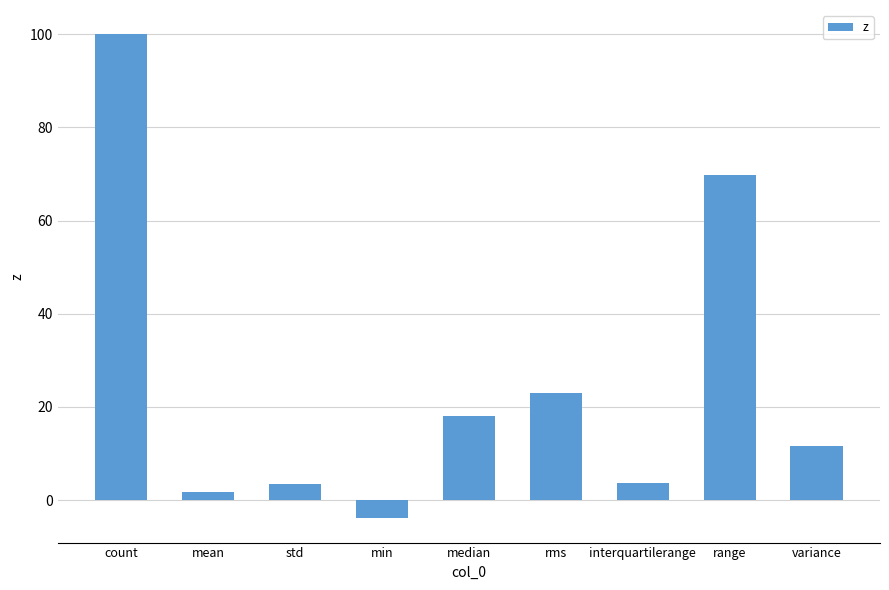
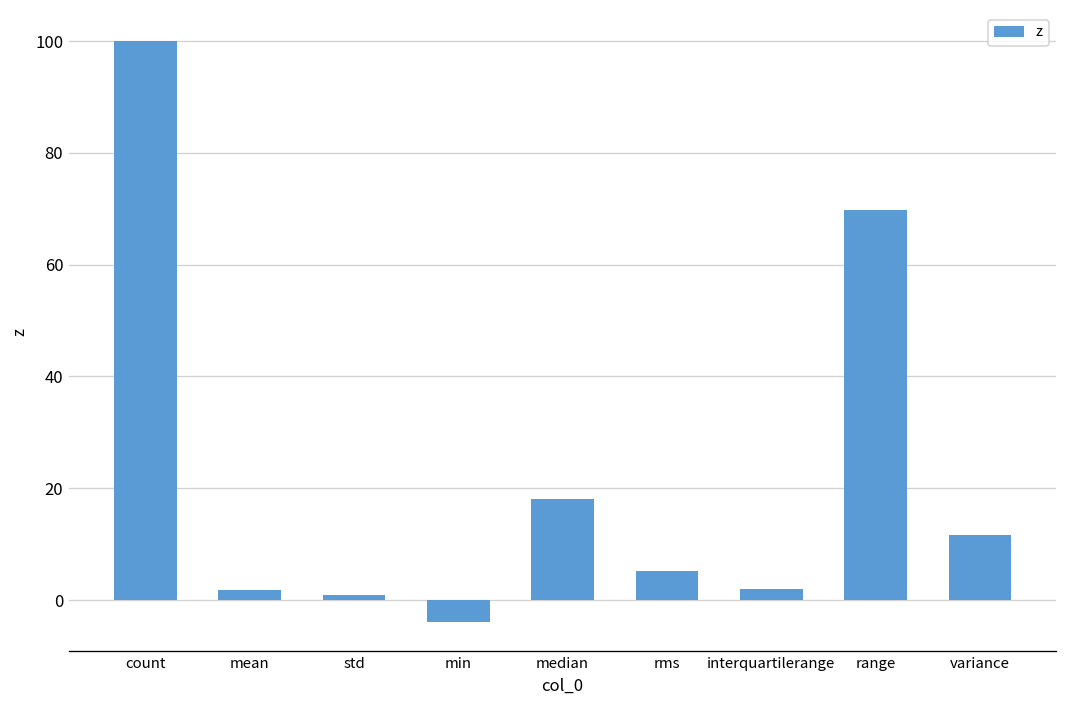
std: 3 -> 1
rms: 23 -> 5
interquartilerange: 4 -> 2
